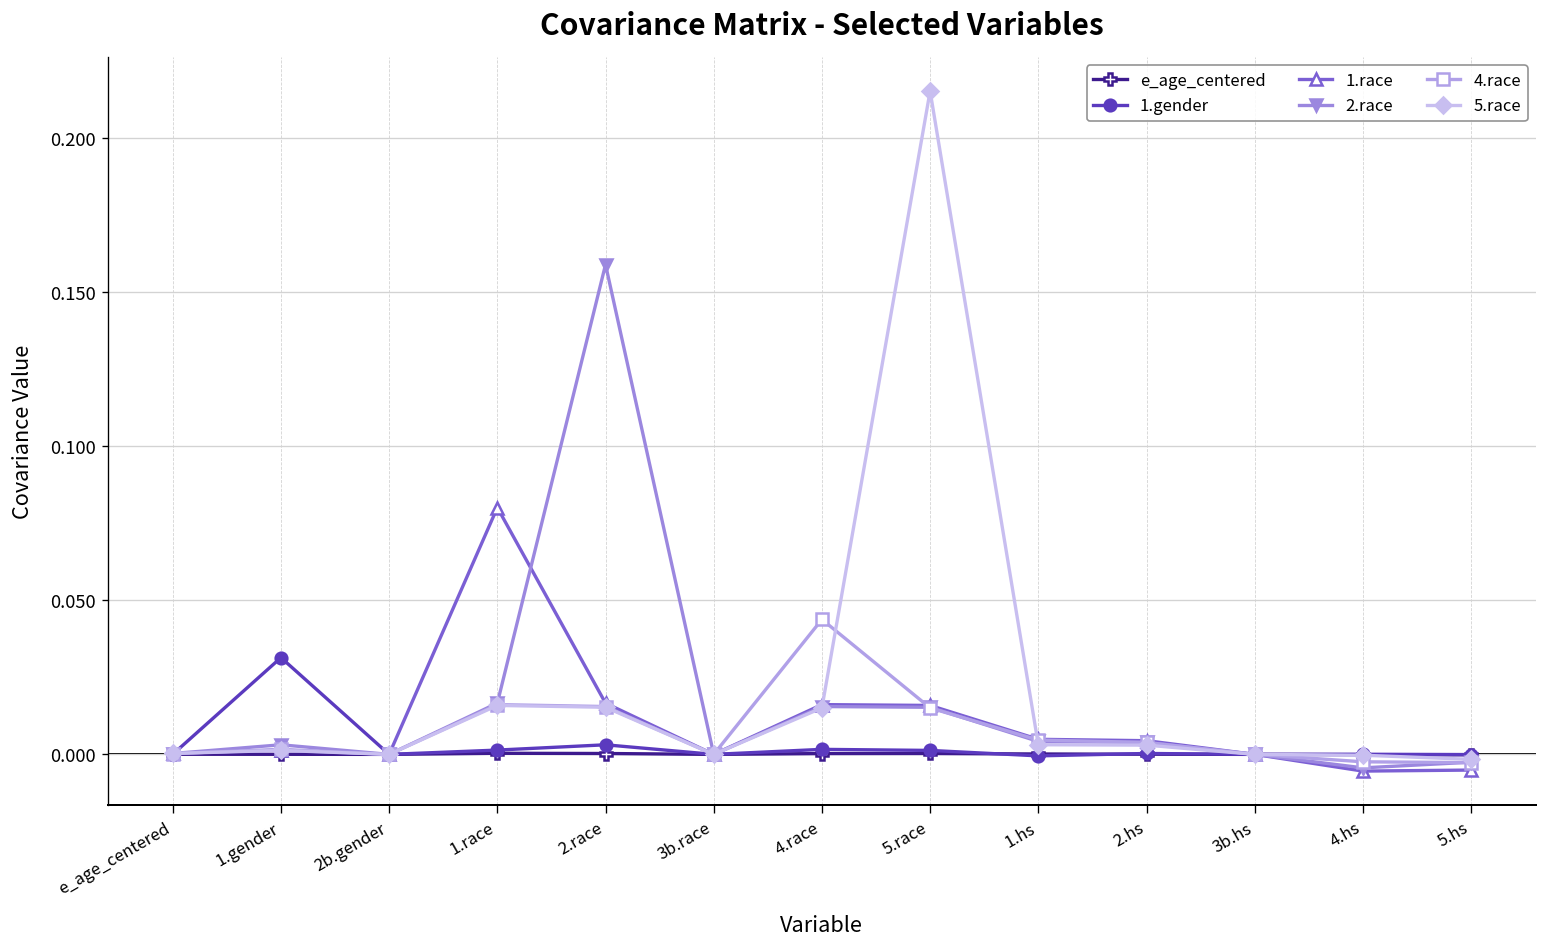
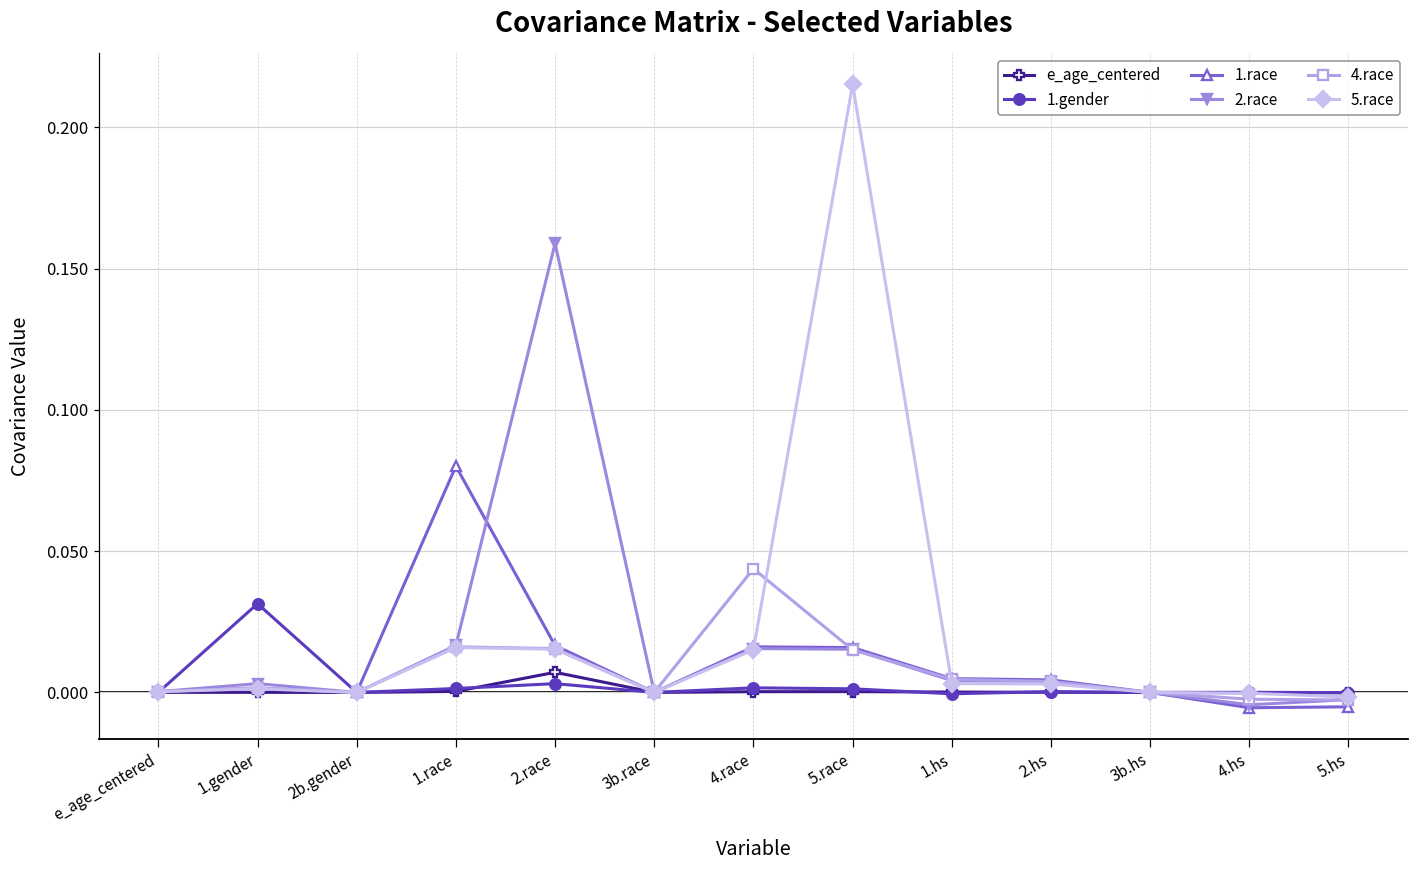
e_age_centered, 2.race: 0.000 -> 0.007
